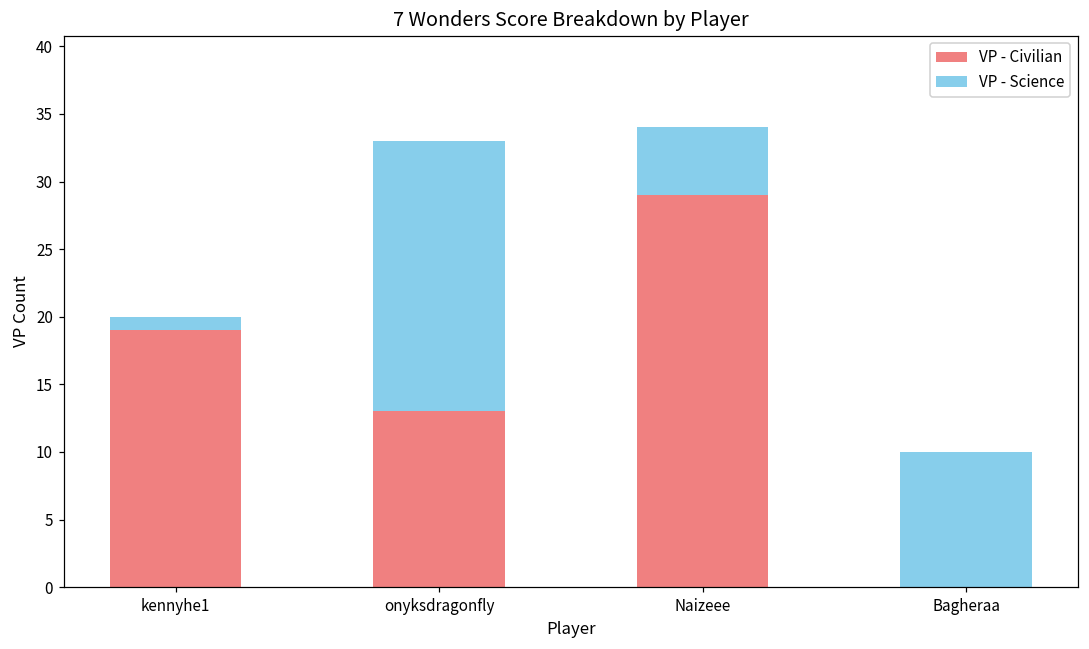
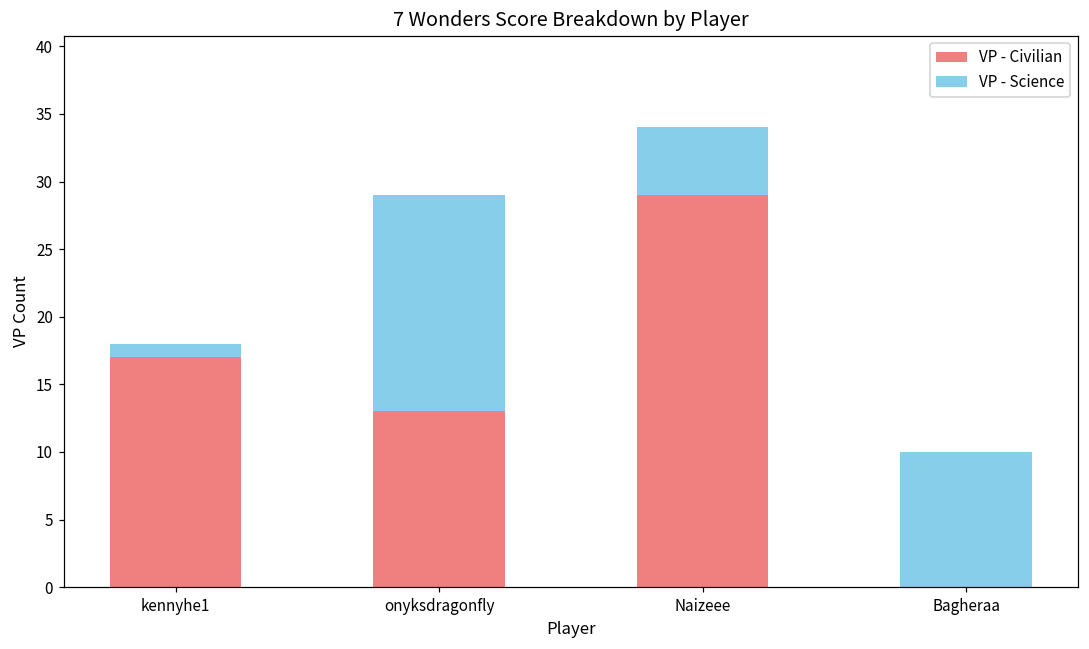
VP - Civilian, kennyhe1: 19 -> 17
VP - Science, onyksdragonfly: 20 -> 16
